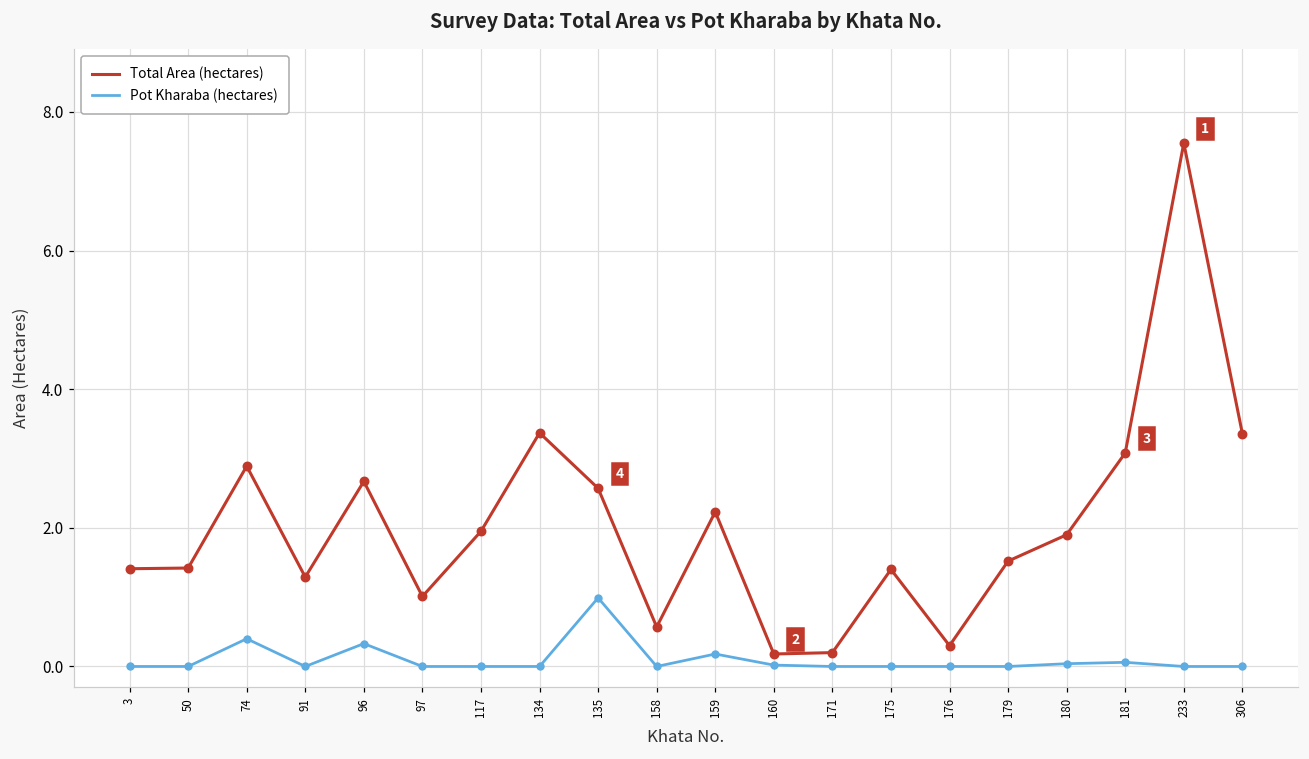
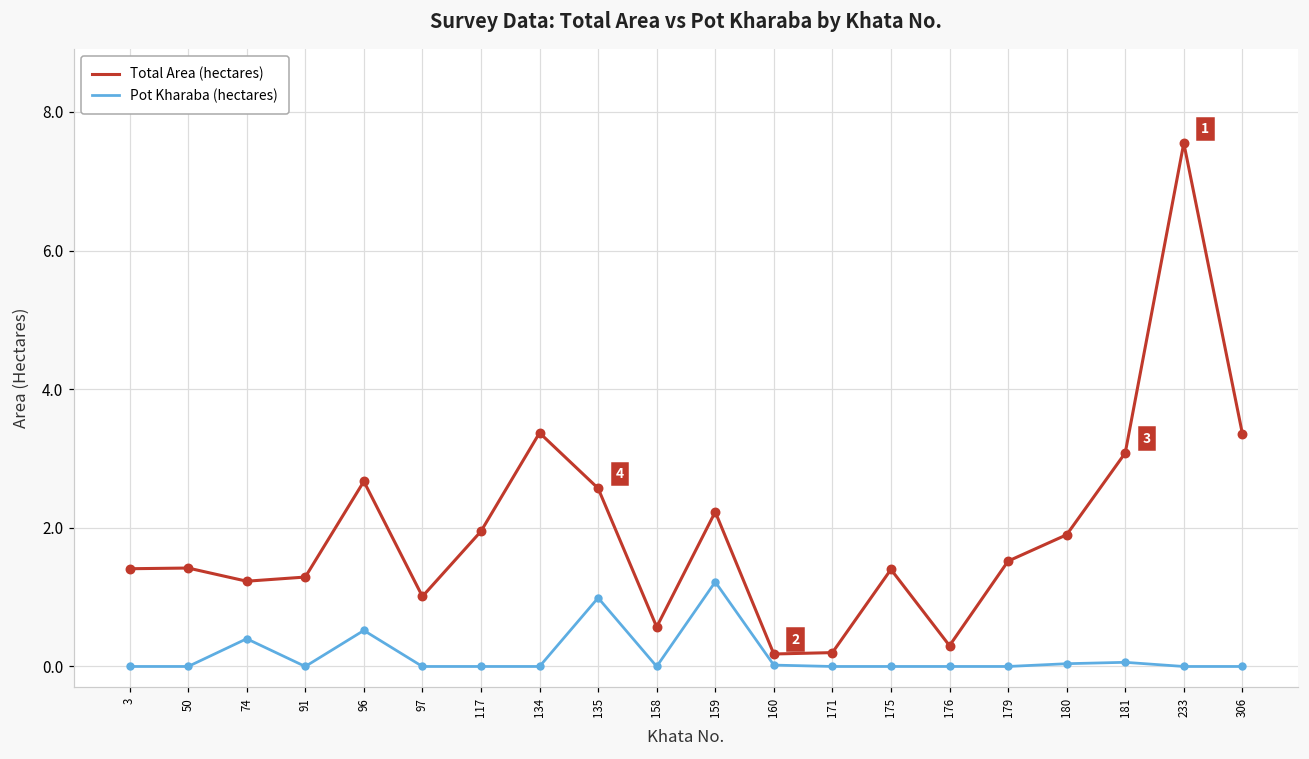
Total Area (hectares), 74: 2.9 -> 1.2
Pot Kharaba (hectares), 96: 0.3 -> 0.5
Pot Kharaba (hectares), 159: 0.2 -> 1.2
